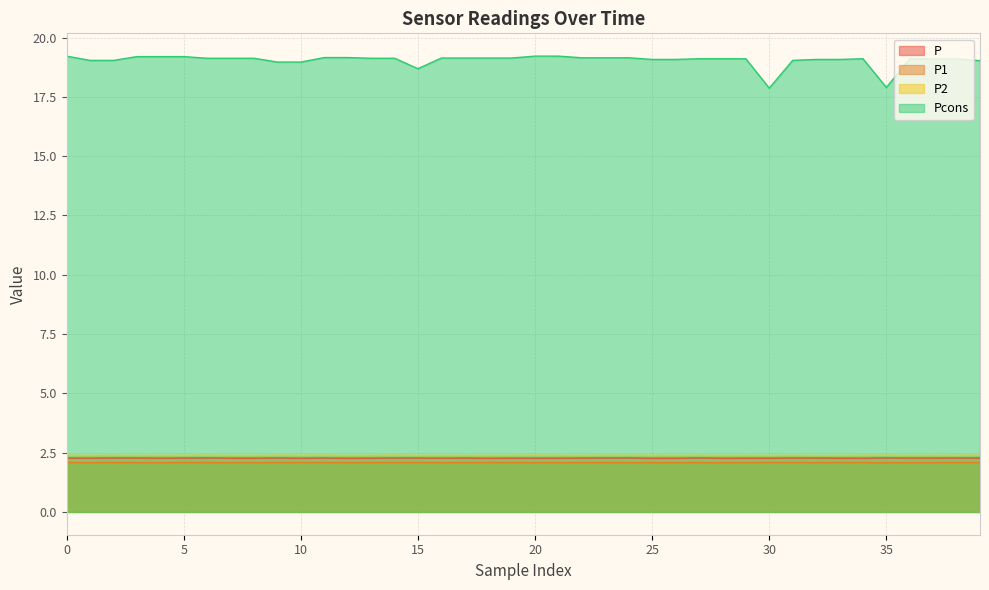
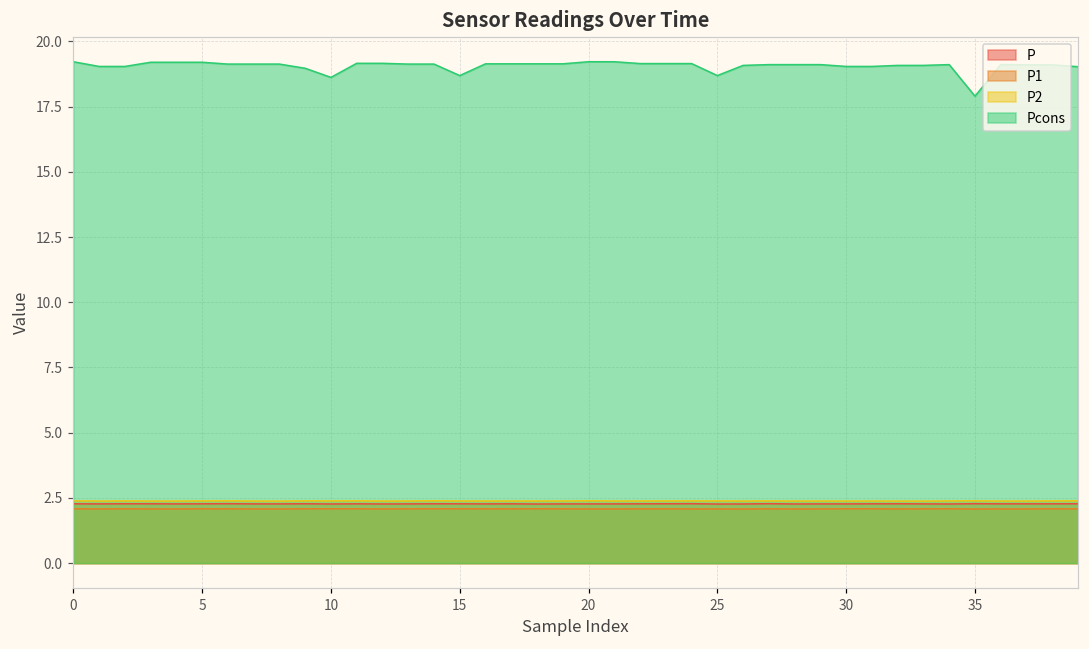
Pcons, 10: 19.0 -> 18.6
Pcons, 25: 19.1 -> 18.7
Pcons, 30: 17.9 -> 19.0
